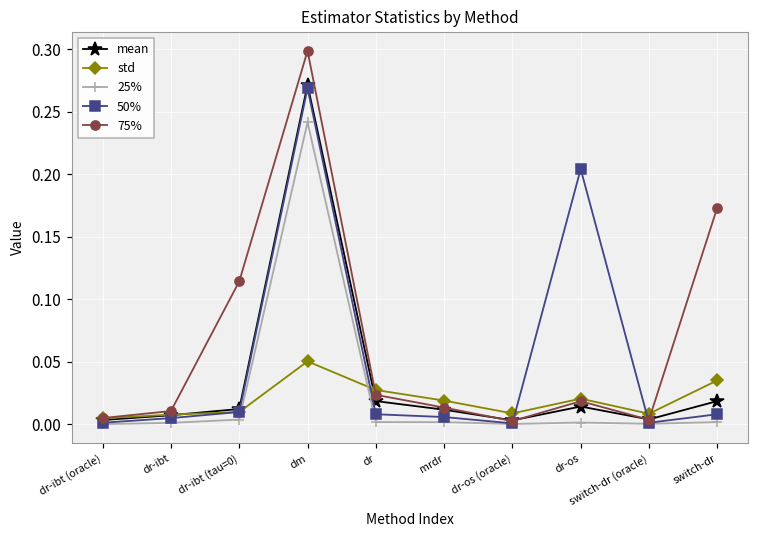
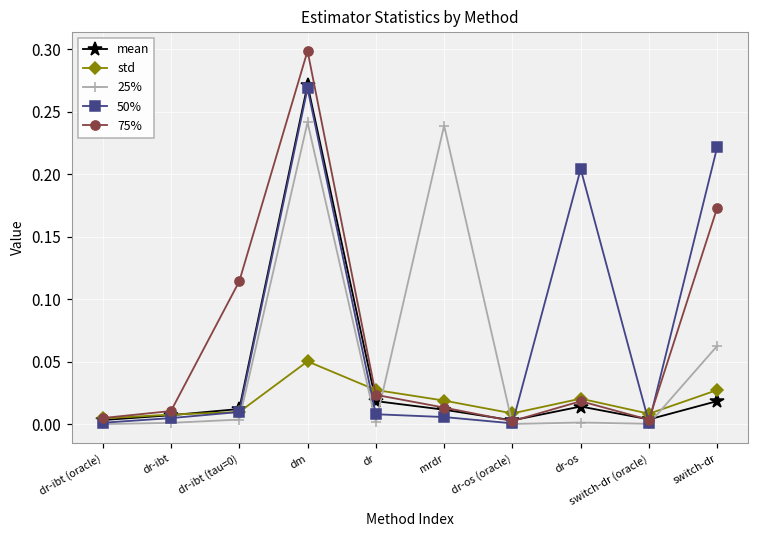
25%, mrdr: 0.002 -> 0.239
std, switch-dr: 0.035 -> 0.027
25%, switch-dr: 0.002 -> 0.063
50%, switch-dr: 0.008 -> 0.222
